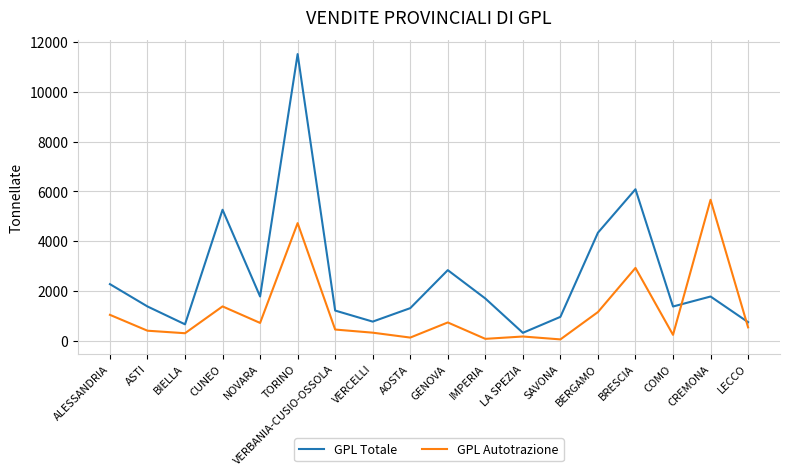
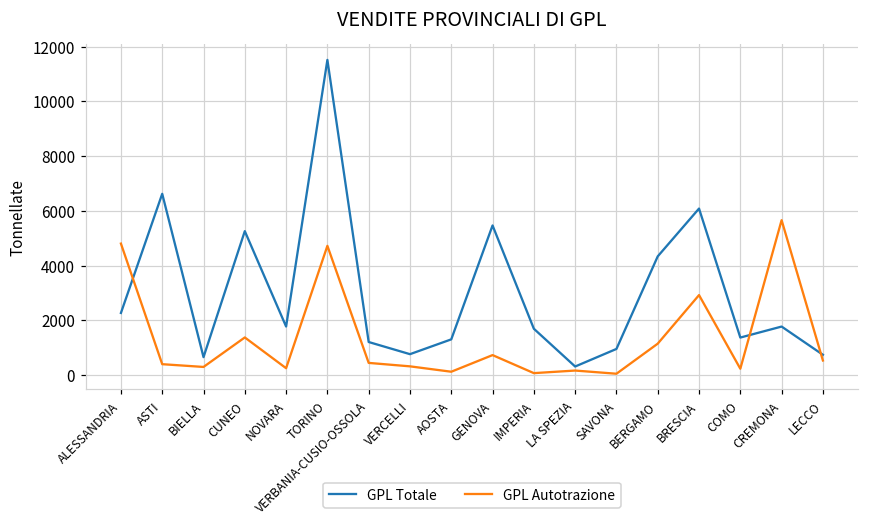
GPL Autotrazione, ALESSANDRIA: 1000 -> 4800
GPL Totale, ASTI: 1400 -> 6600
GPL Autotrazione, NOVARA: 700 -> 300
GPL Totale, GENOVA: 2800 -> 5500
